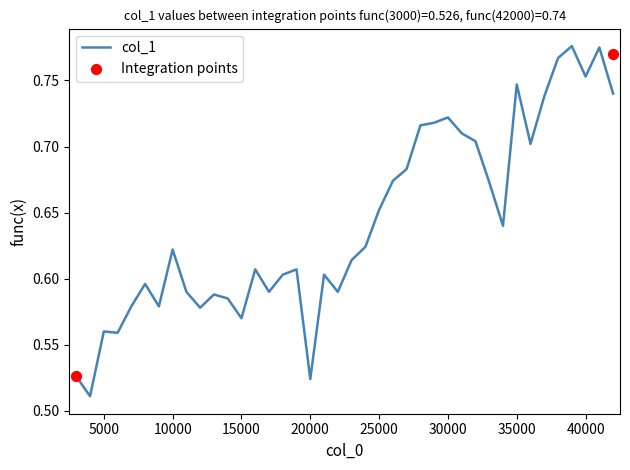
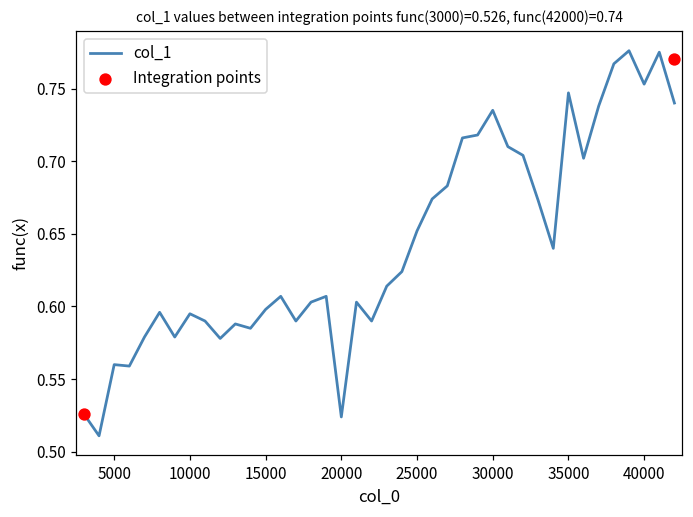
col_1, 10000: 0.622 -> 0.595
col_1, 15000: 0.570 -> 0.598
col_1, 30000: 0.722 -> 0.735
